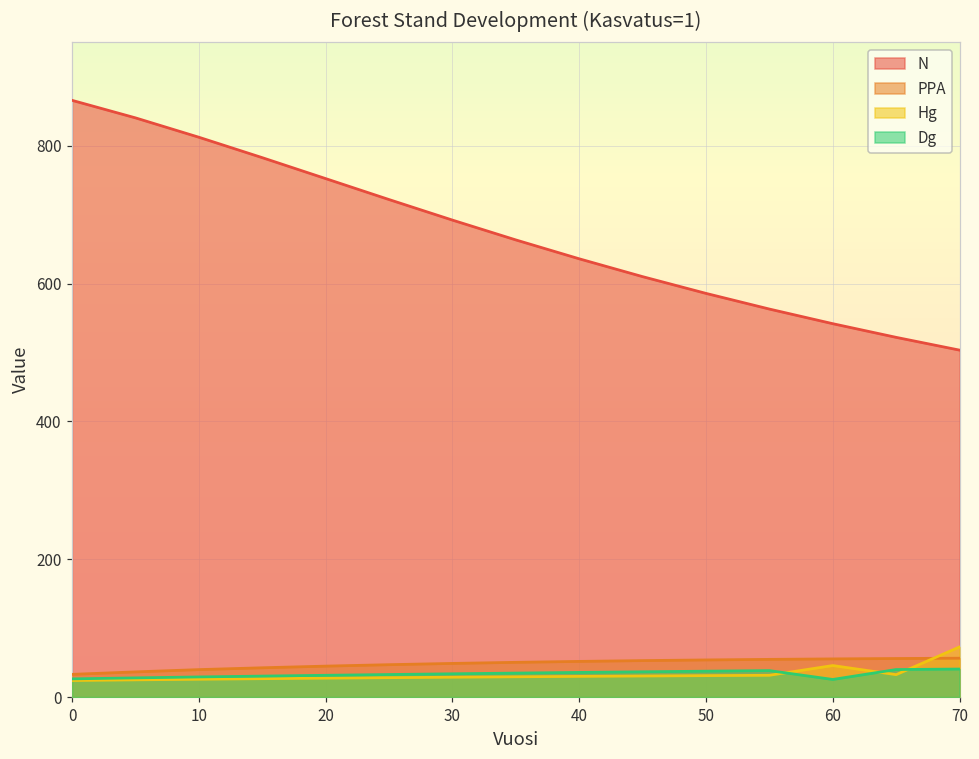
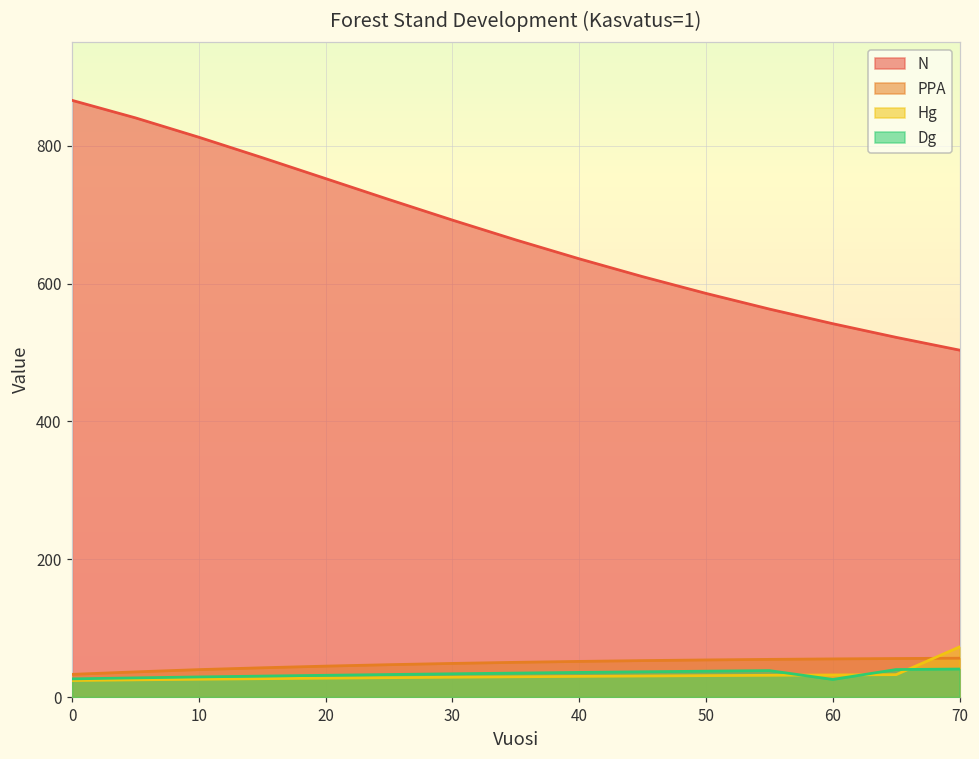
Hg, 60: 50 -> 30
